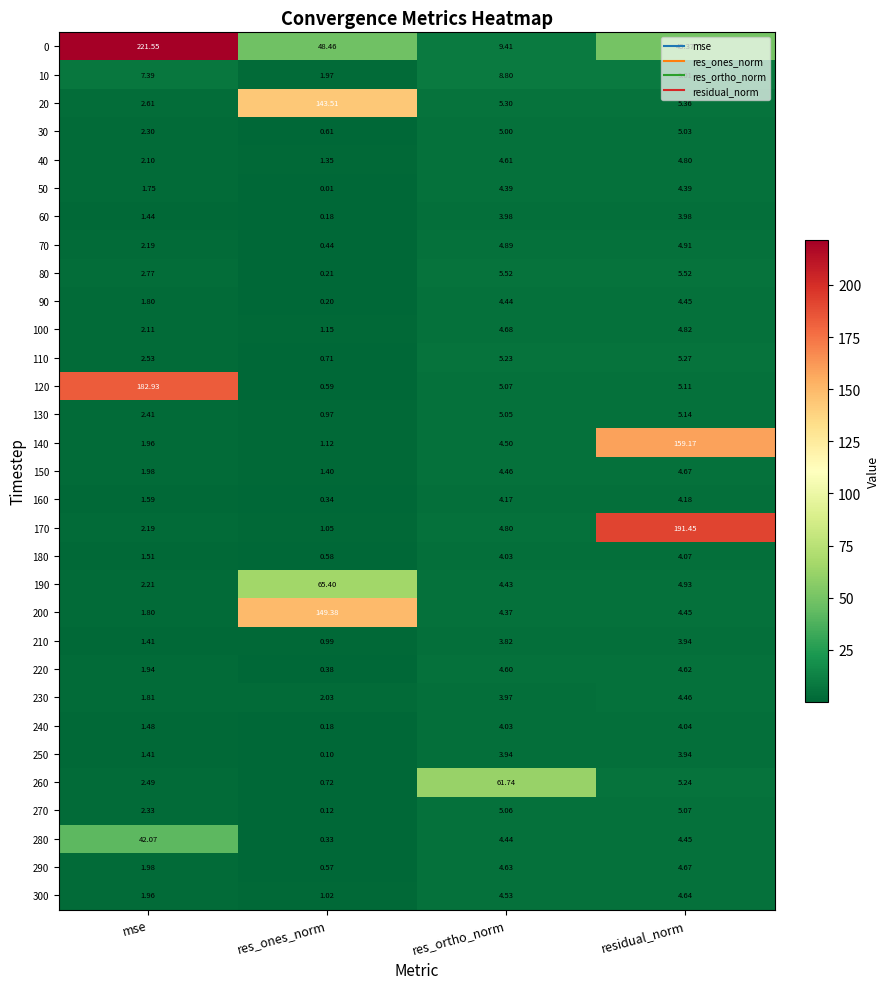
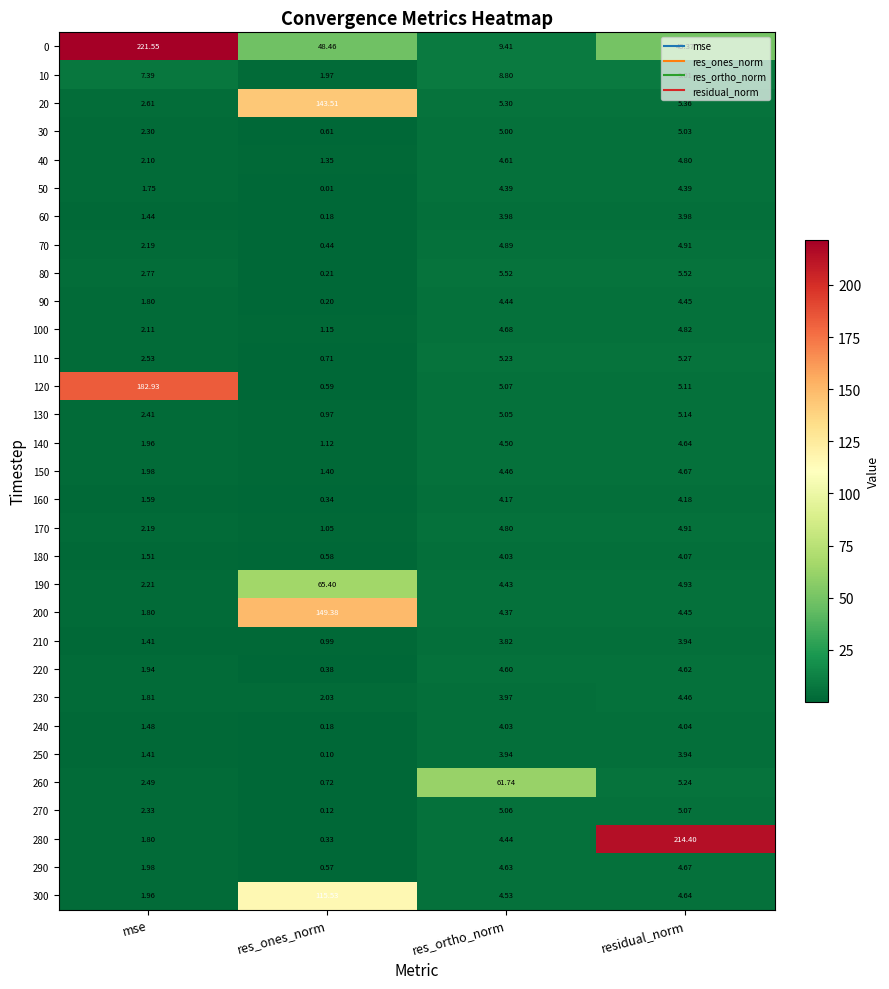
140, residual_norm: 159.17 -> 4.64
170, residual_norm: 191.45 -> 4.91
280, mse: 42.07 -> 1.80
280, residual_norm: 4.45 -> 214.40
300, res_ones_norm: 1.02 -> 115.53
